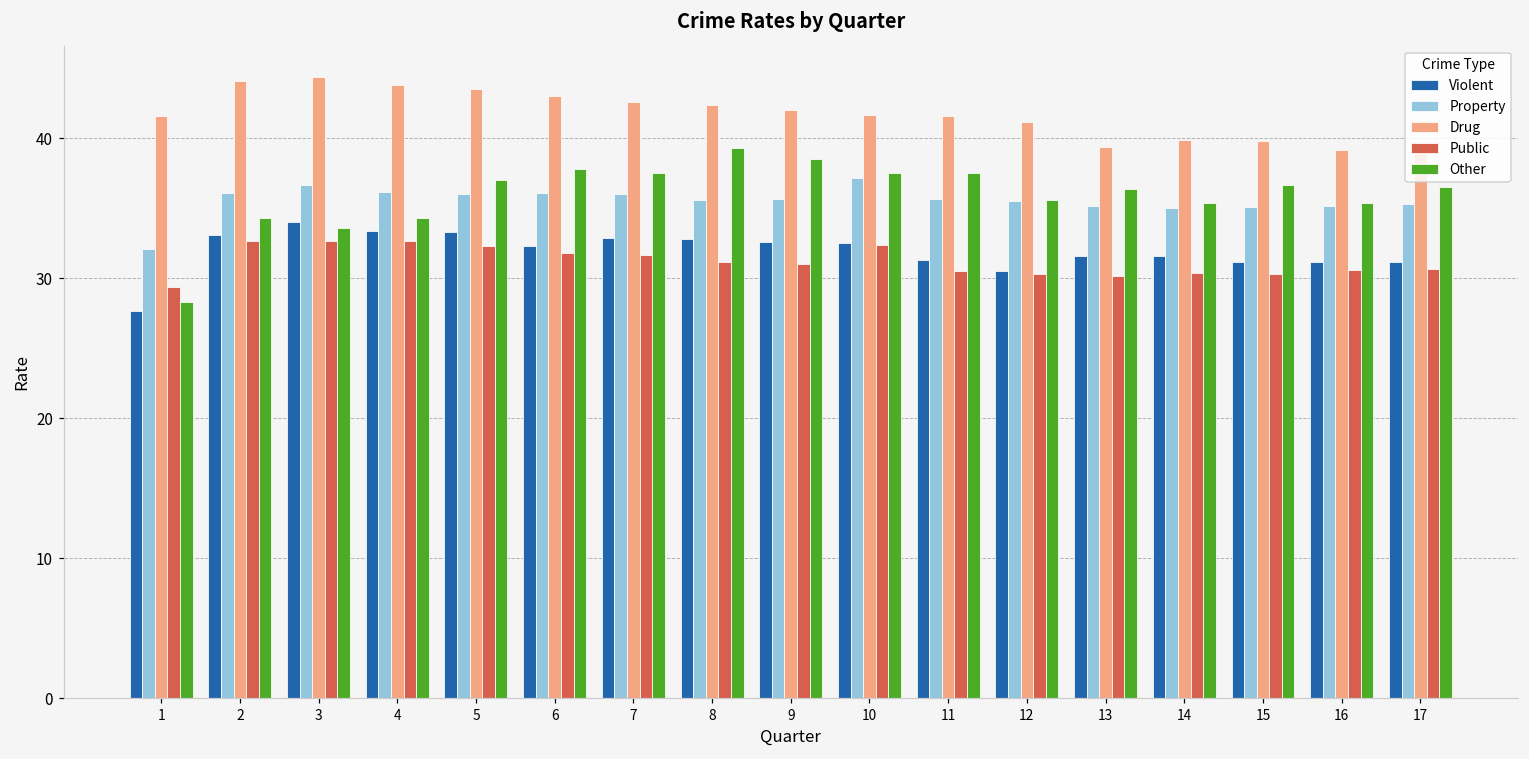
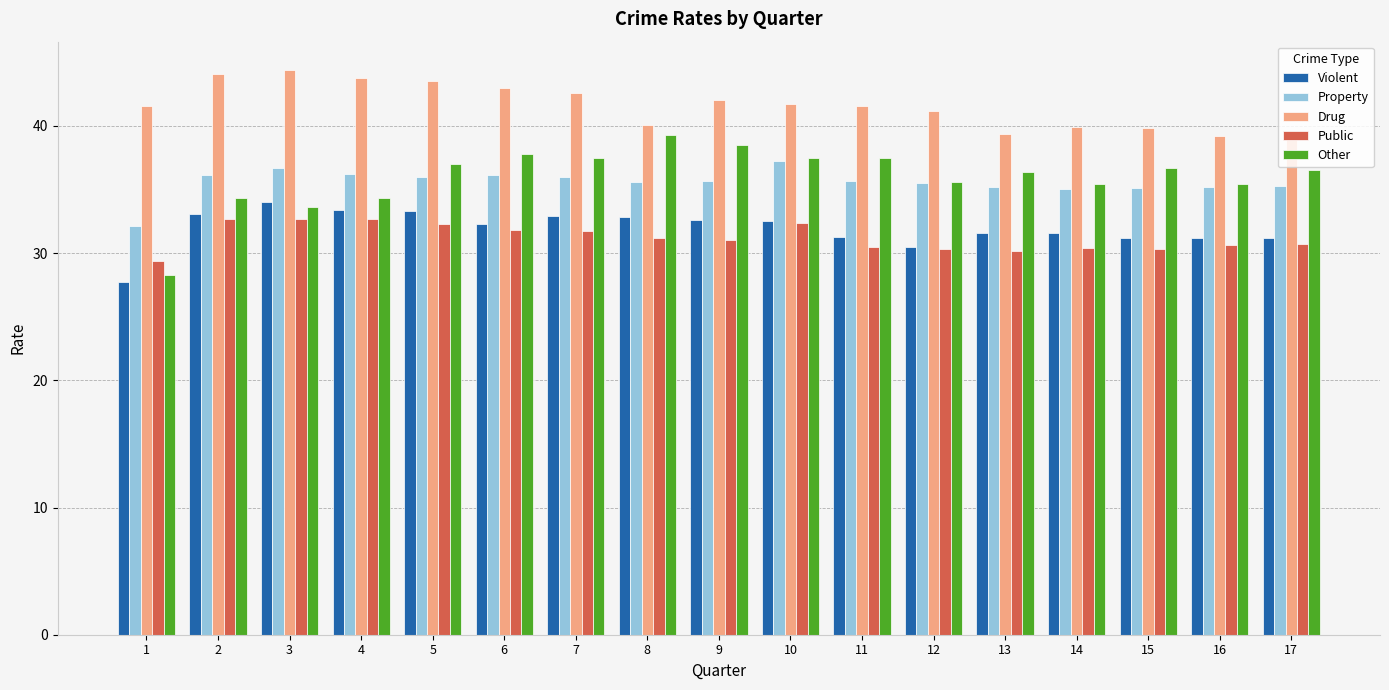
Drug, 8: 42.4 -> 40.1
